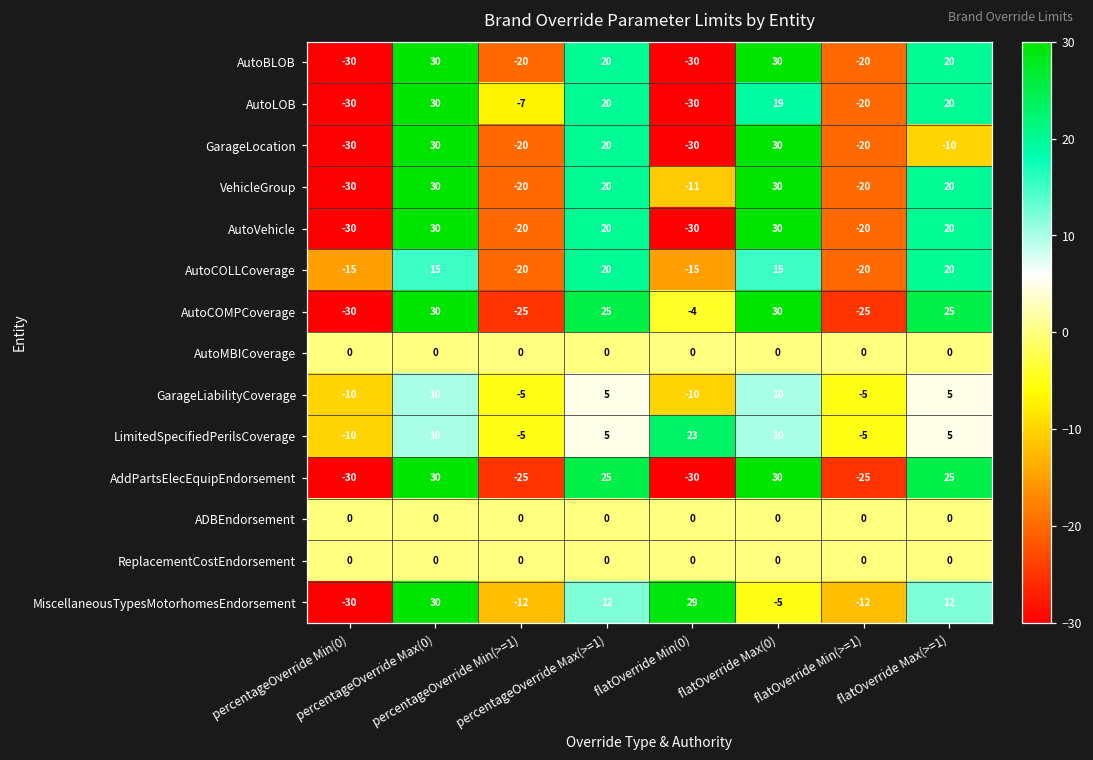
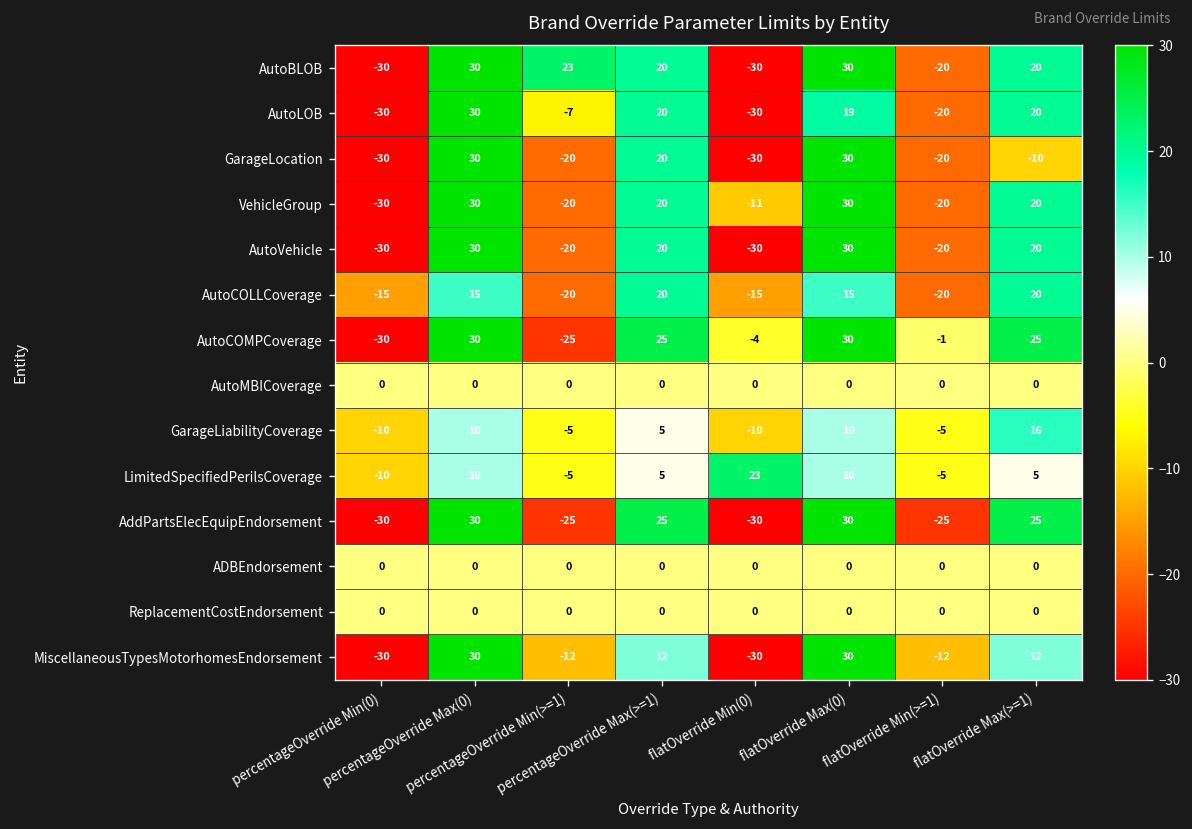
AutoBLOB, percentageOverride Min(>=1): -20 -> 23
AutoCOMPCoverage, flatOverride Min(>=1): -25 -> -1
GarageLiabilityCoverage, flatOverride Max(>=1): 5 -> 16
MiscellaneousTypesMotorhomesEndorsement, flatOverride Min(0): 29 -> -30
MiscellaneousTypesMotorhomesEndorsement, flatOverride Max(0): -5 -> 30
